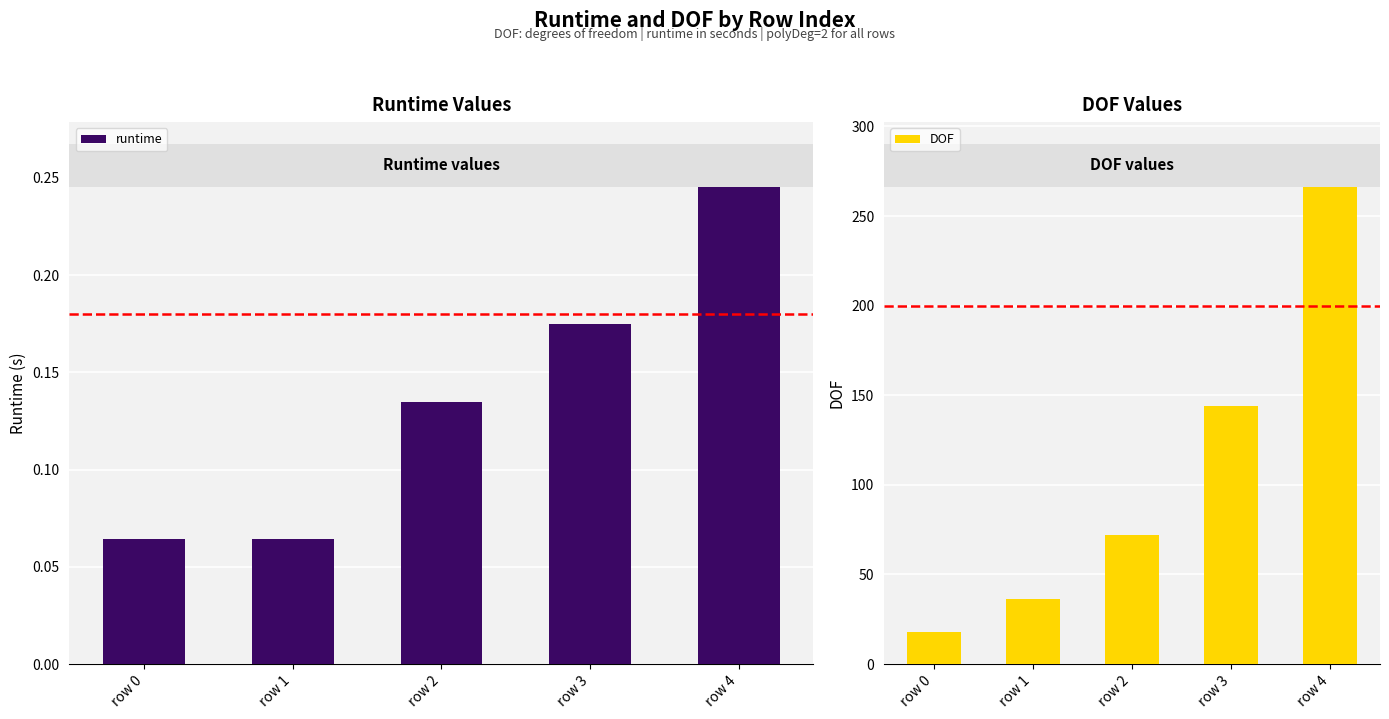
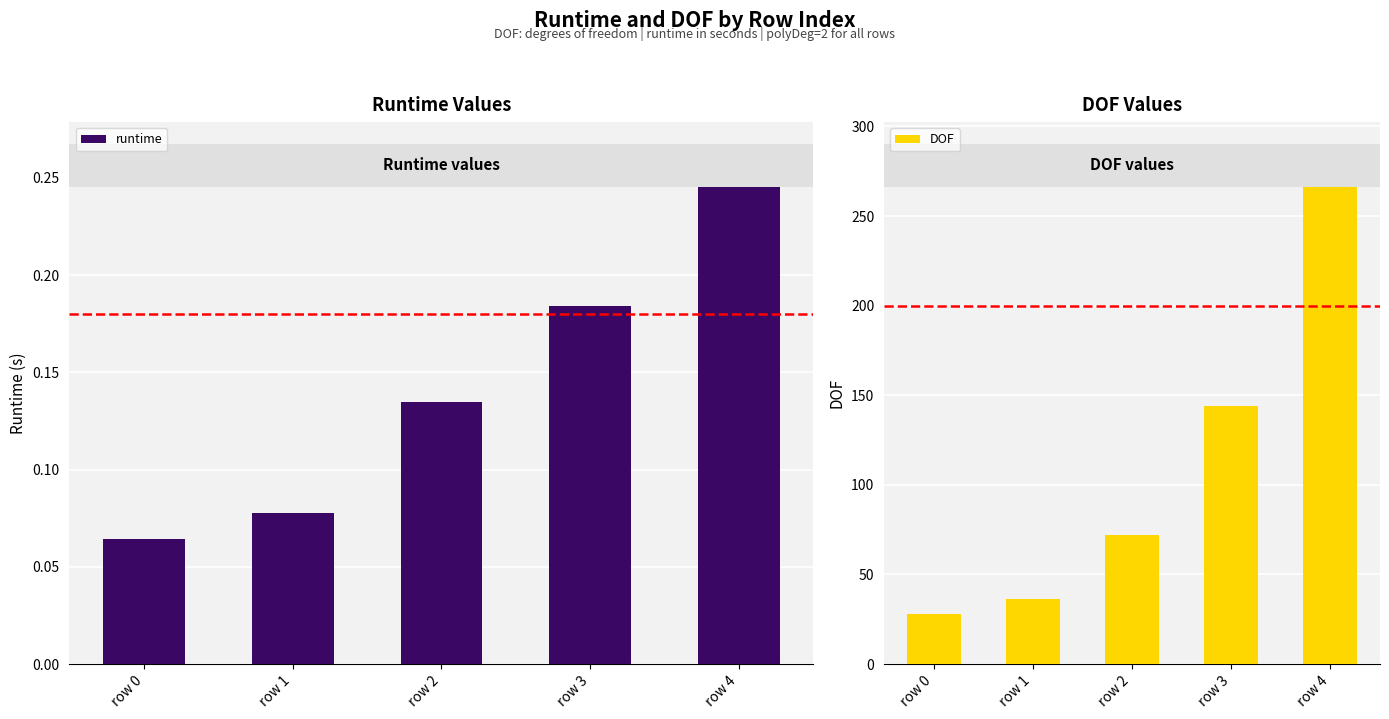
Runtime Values, row 1: 0.064 -> 0.078
Runtime Values, row 3: 0.175 -> 0.184
DOF Values, row 0: 18 -> 28
